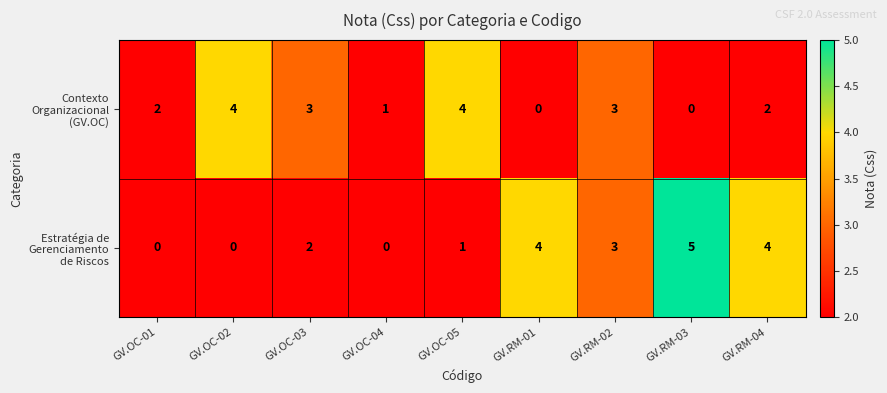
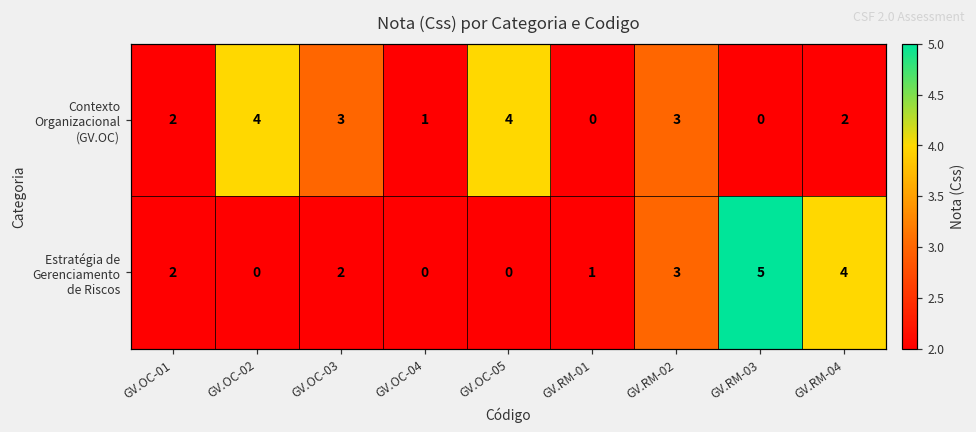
Estratégia de Gerenciamento de Riscos, GV.OC-01: 0 -> 2
Estratégia de Gerenciamento de Riscos, GV.OC-05: 1 -> 0
Estratégia de Gerenciamento de Riscos, GV.RM-01: 4 -> 1
